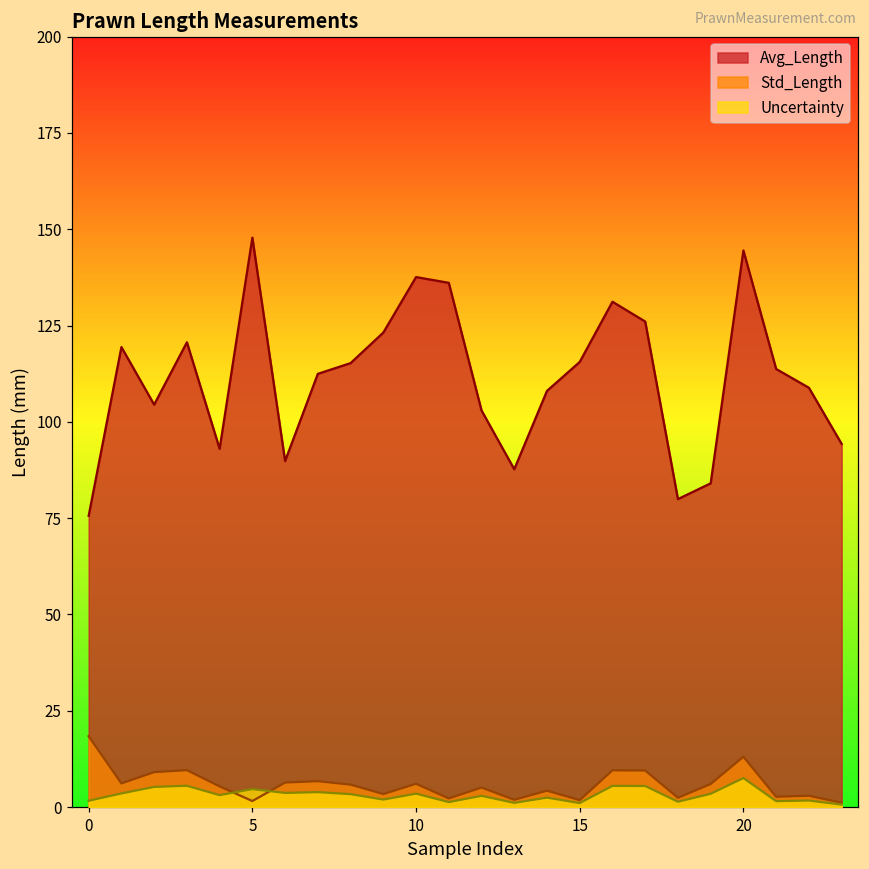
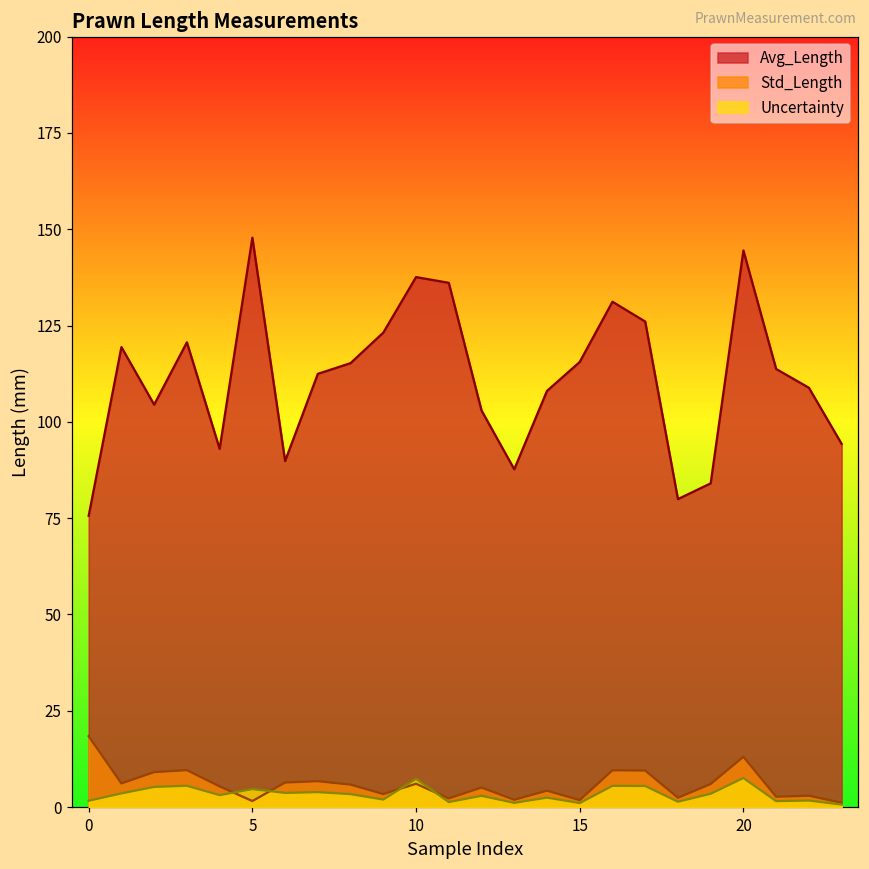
Uncertainty, 10: 3 -> 7
